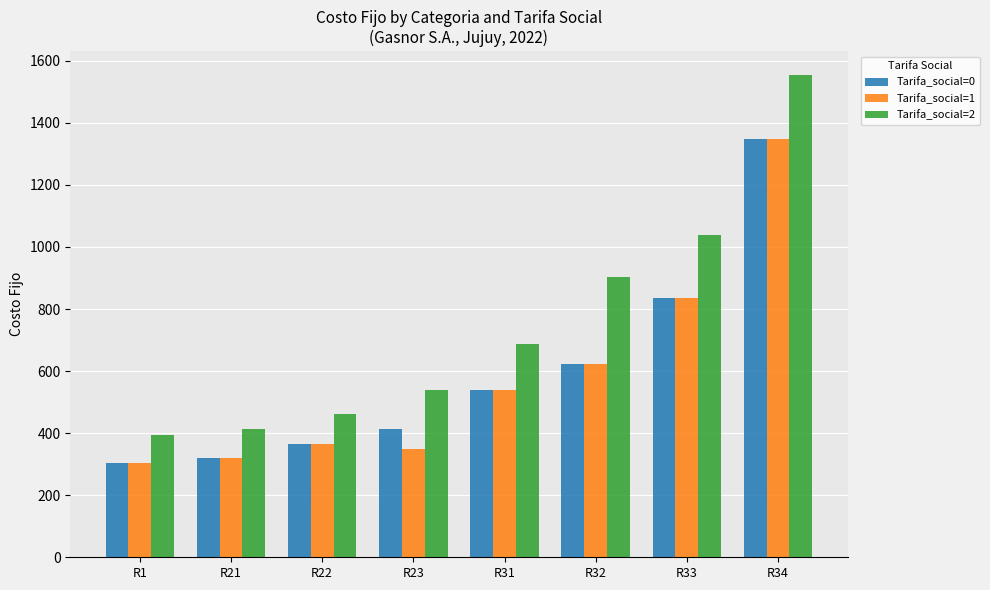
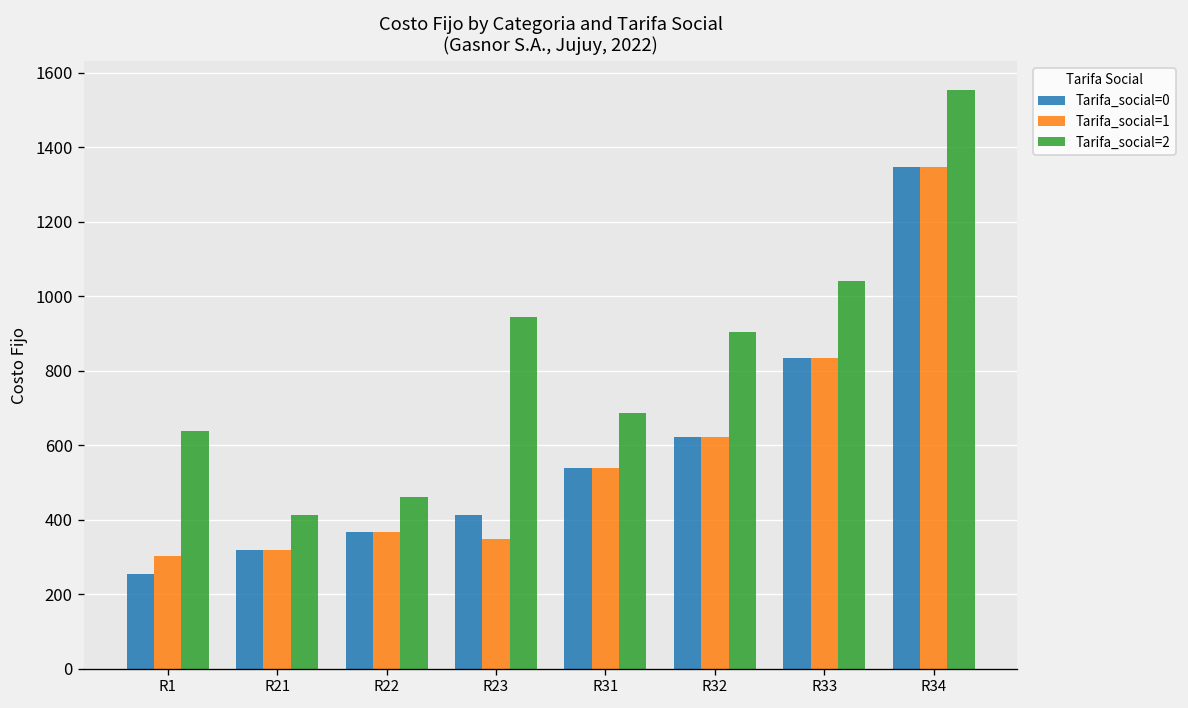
Tarifa_social=0, R1: 300 -> 250
Tarifa_social=2, R1: 400 -> 640
Tarifa_social=2, R23: 540 -> 950
